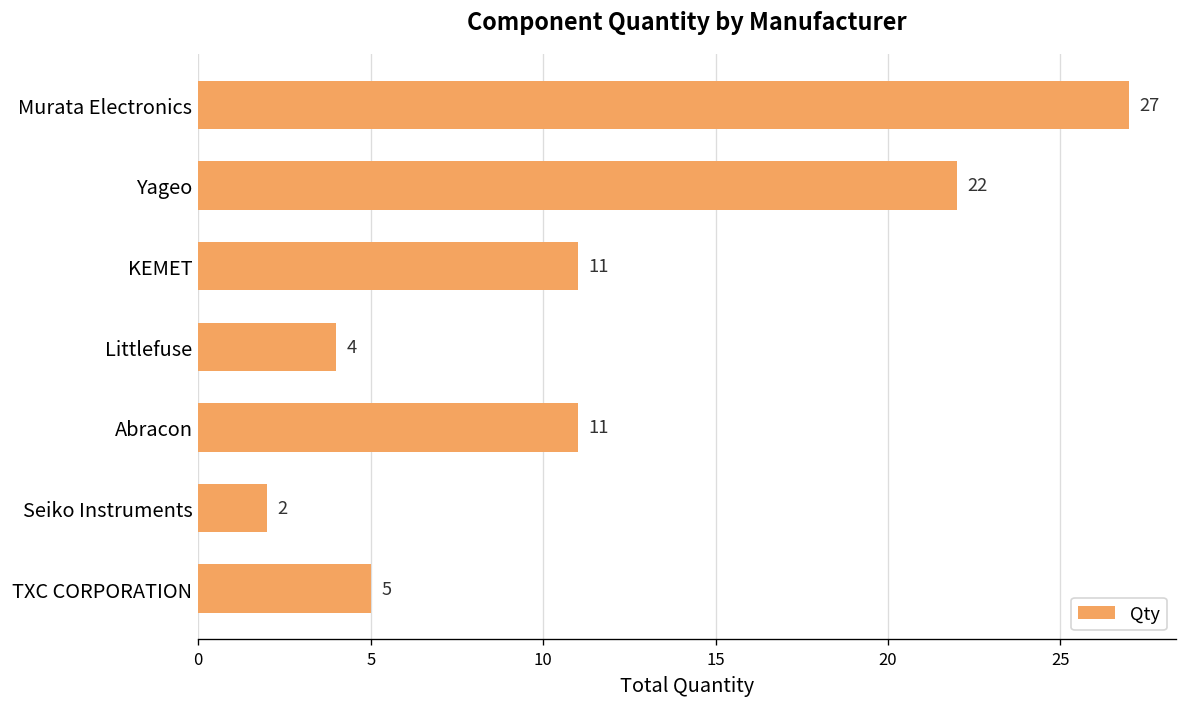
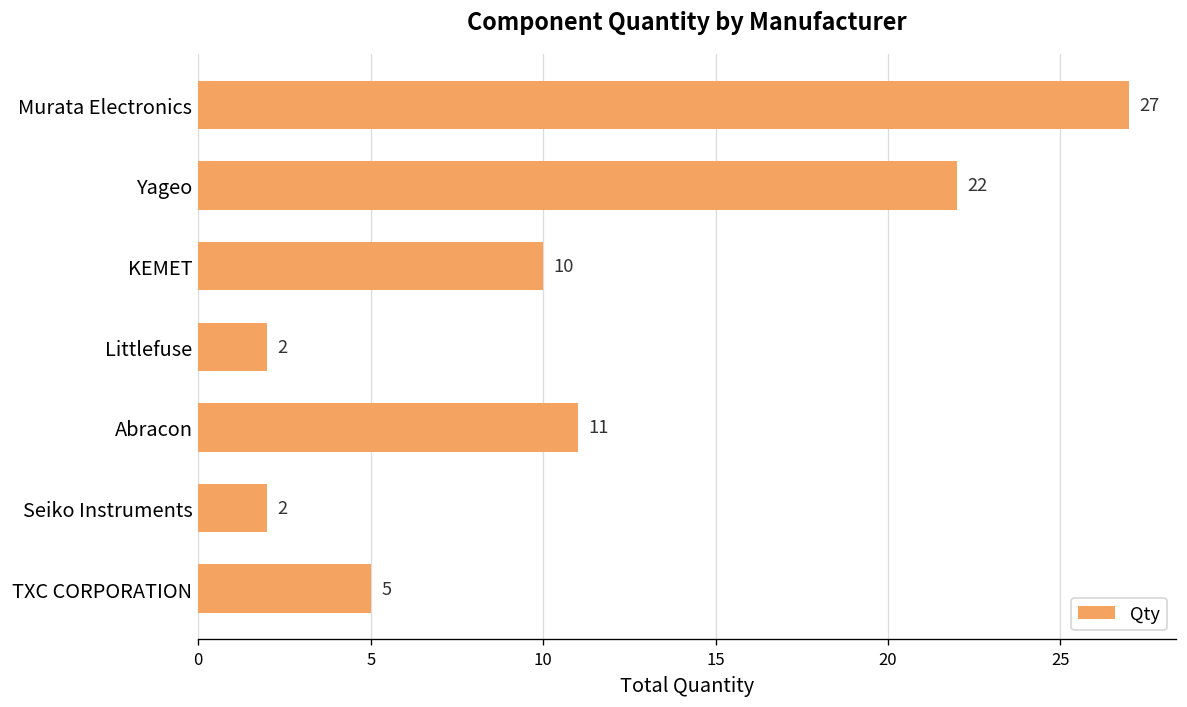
KEMET: 11 -> 10
Littlefuse: 4 -> 2
